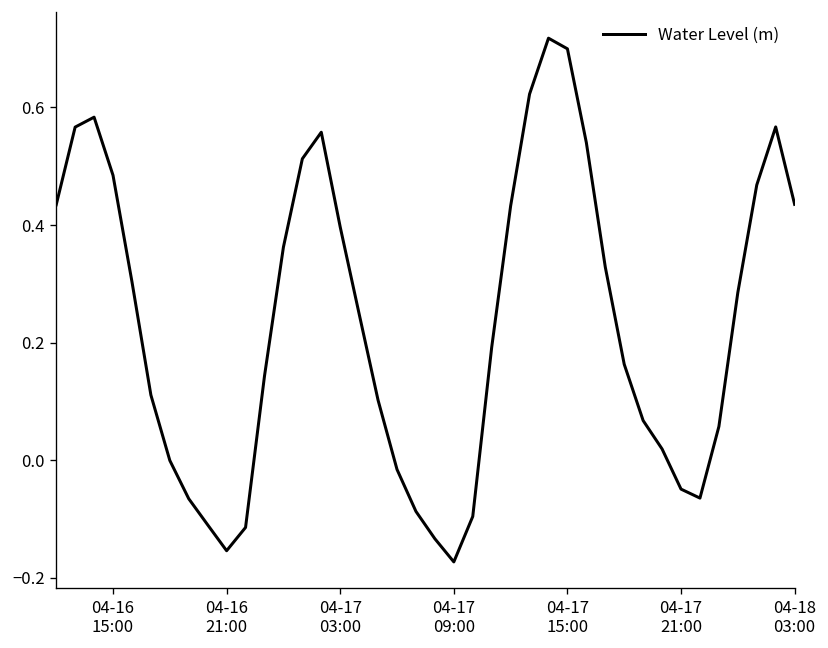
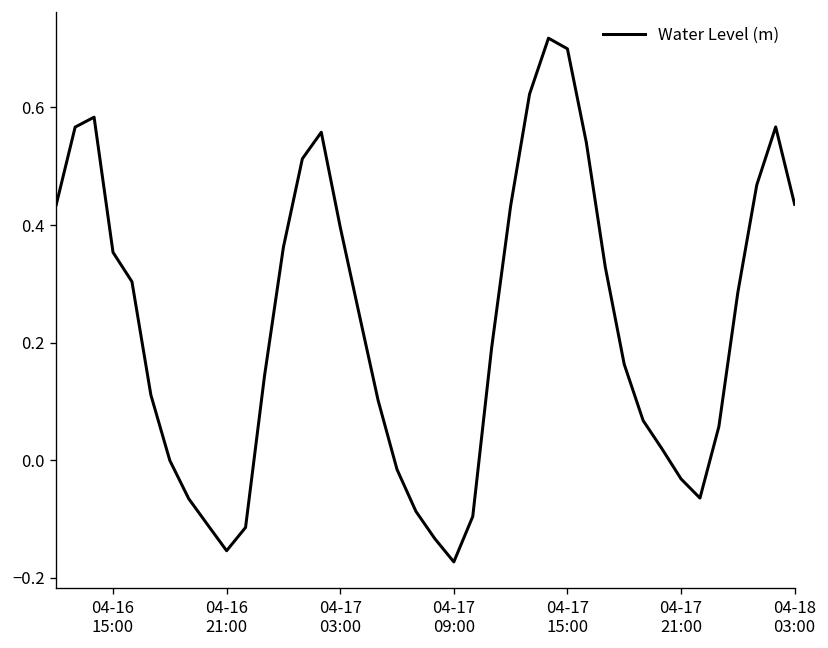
04-16 15:00: 0.48 -> 0.35
04-17 21:00: -0.05 -> -0.03
